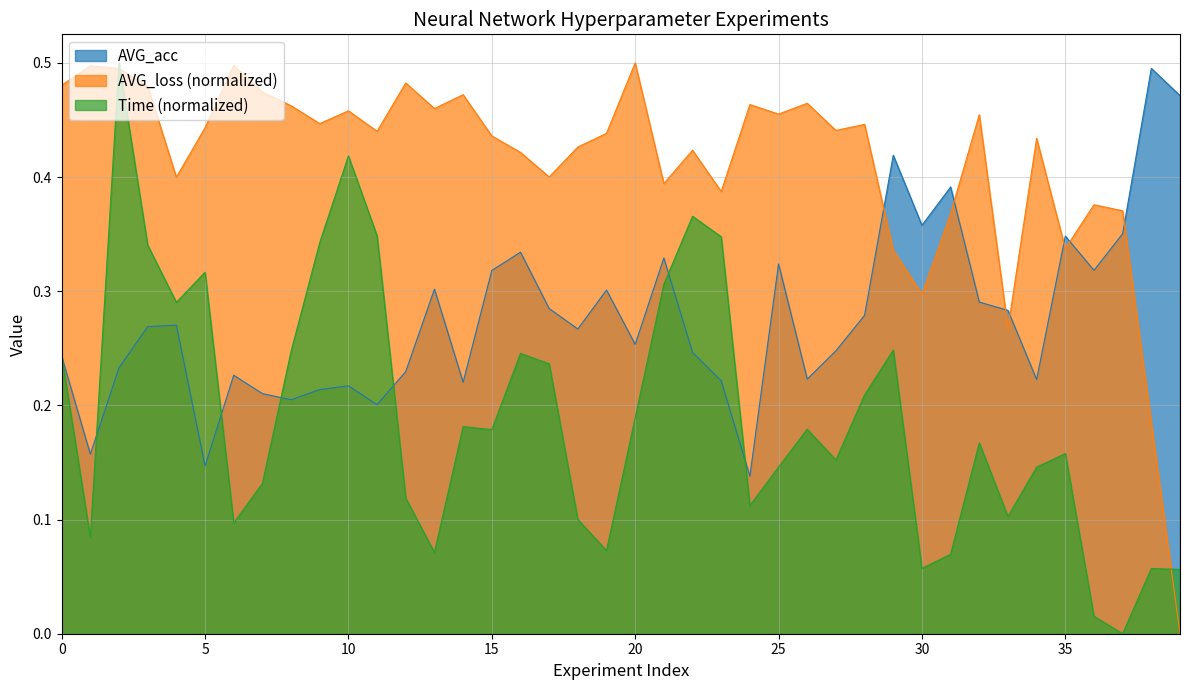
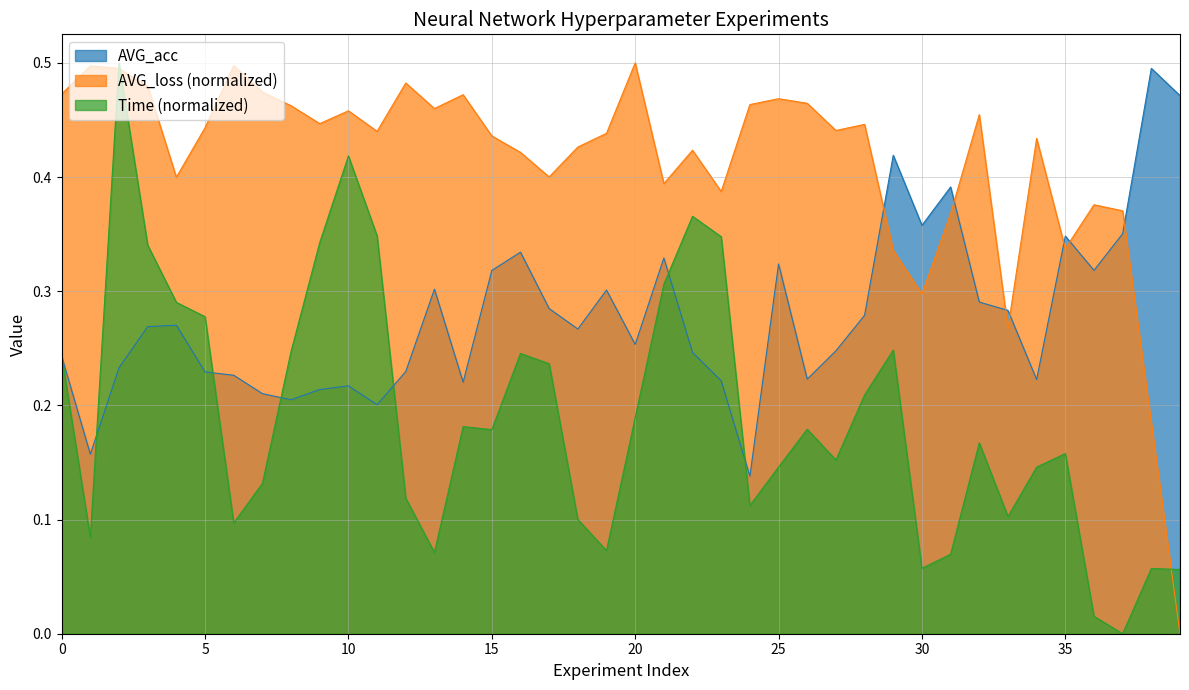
AVG_loss (normalized), 0: 0.480 -> 0.473
AVG_acc, 5: 0.147 -> 0.229
Time (normalized), 5: 0.317 -> 0.278
AVG_loss (normalized), 25: 0.455 -> 0.469
